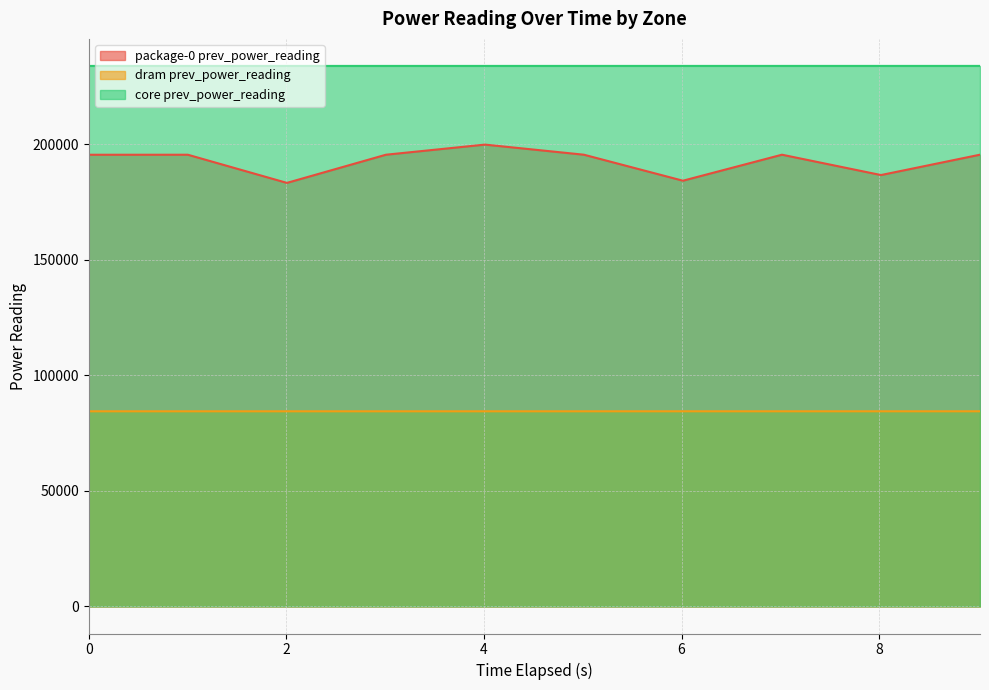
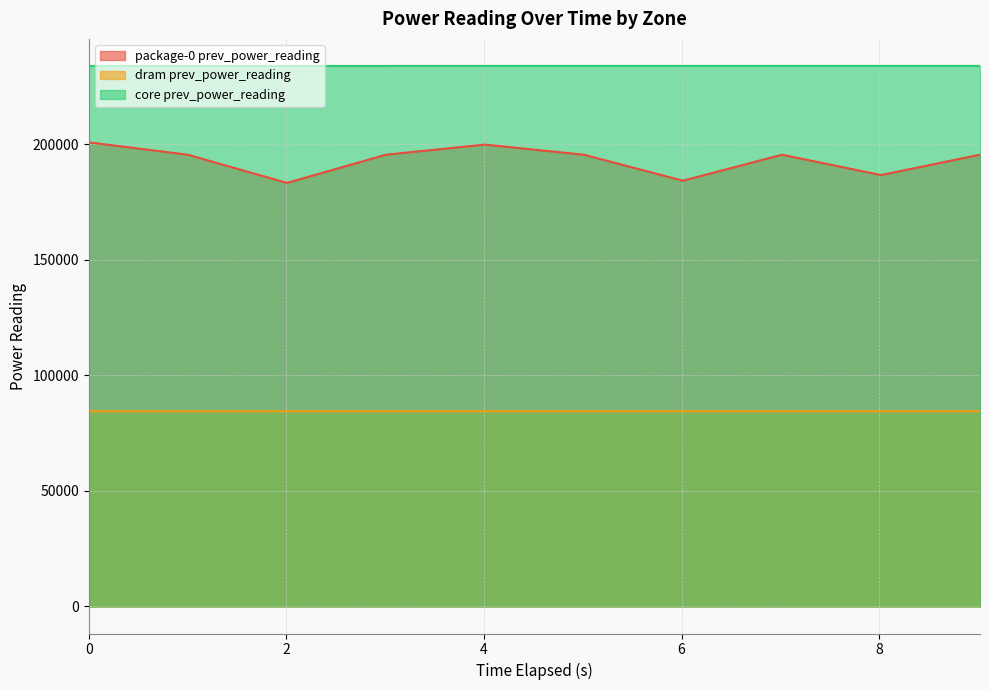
package-0 prev_power_reading, 0: 196000 -> 201000
